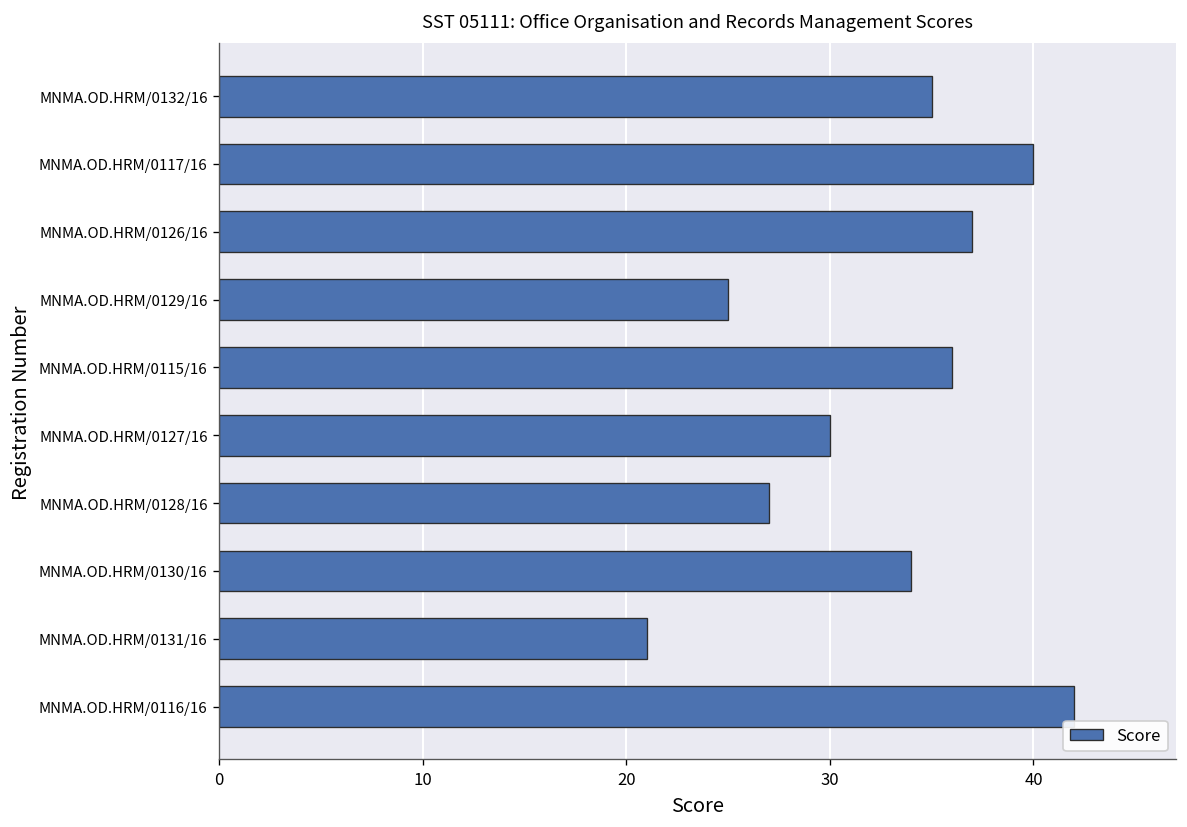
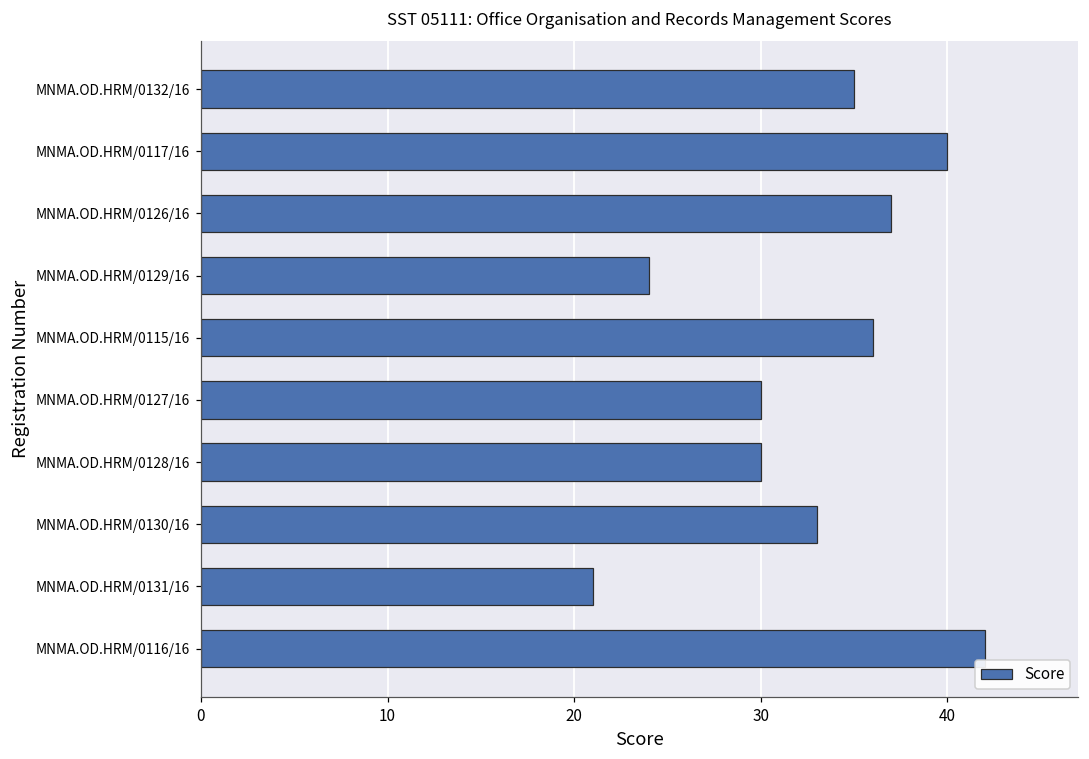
MNMA.OD.HRM/0129/16: 25 -> 24
MNMA.OD.HRM/0128/16: 27 -> 30
MNMA.OD.HRM/0130/16: 34 -> 33
